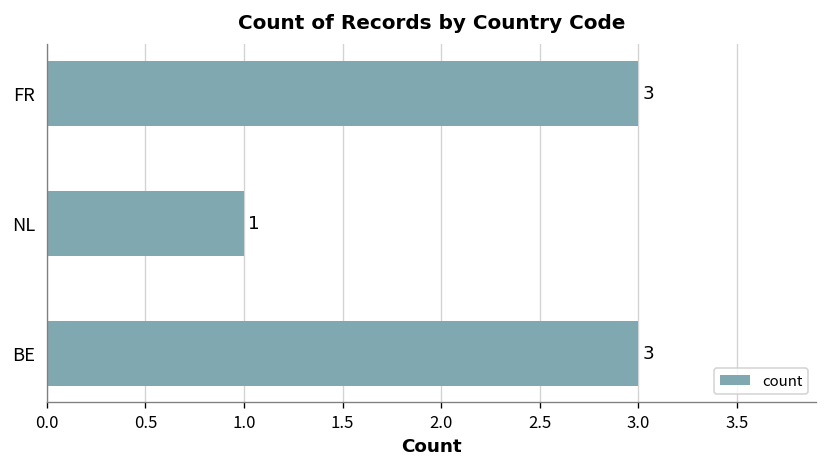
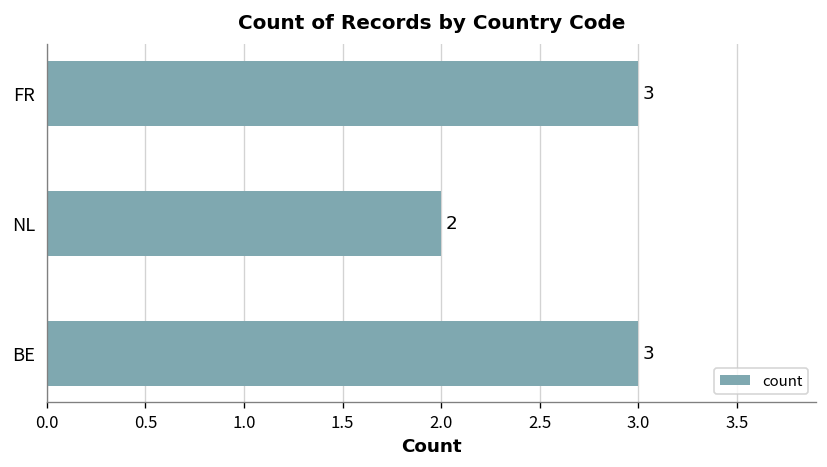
NL: 1 -> 2
